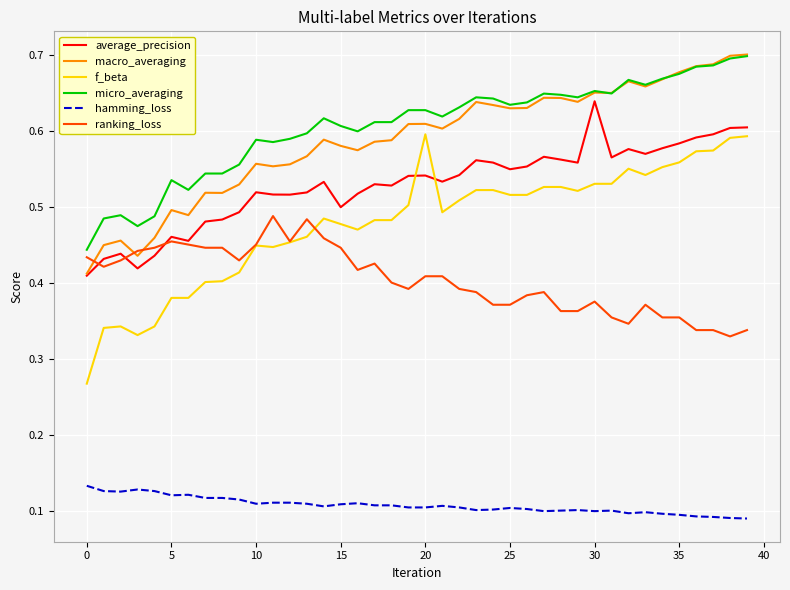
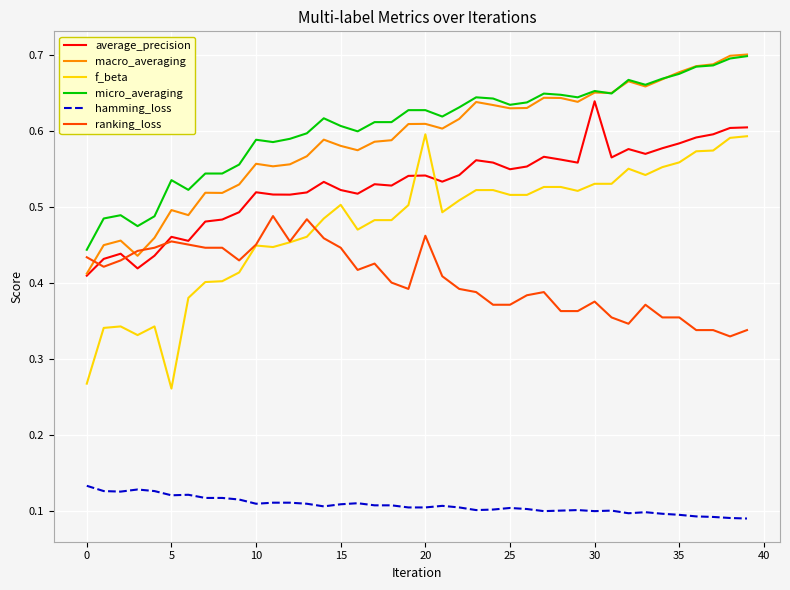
f_beta, 5: 0.38 -> 0.26
average_precision, 15: 0.50 -> 0.52
f_beta, 15: 0.48 -> 0.50
ranking_loss, 20: 0.41 -> 0.46
